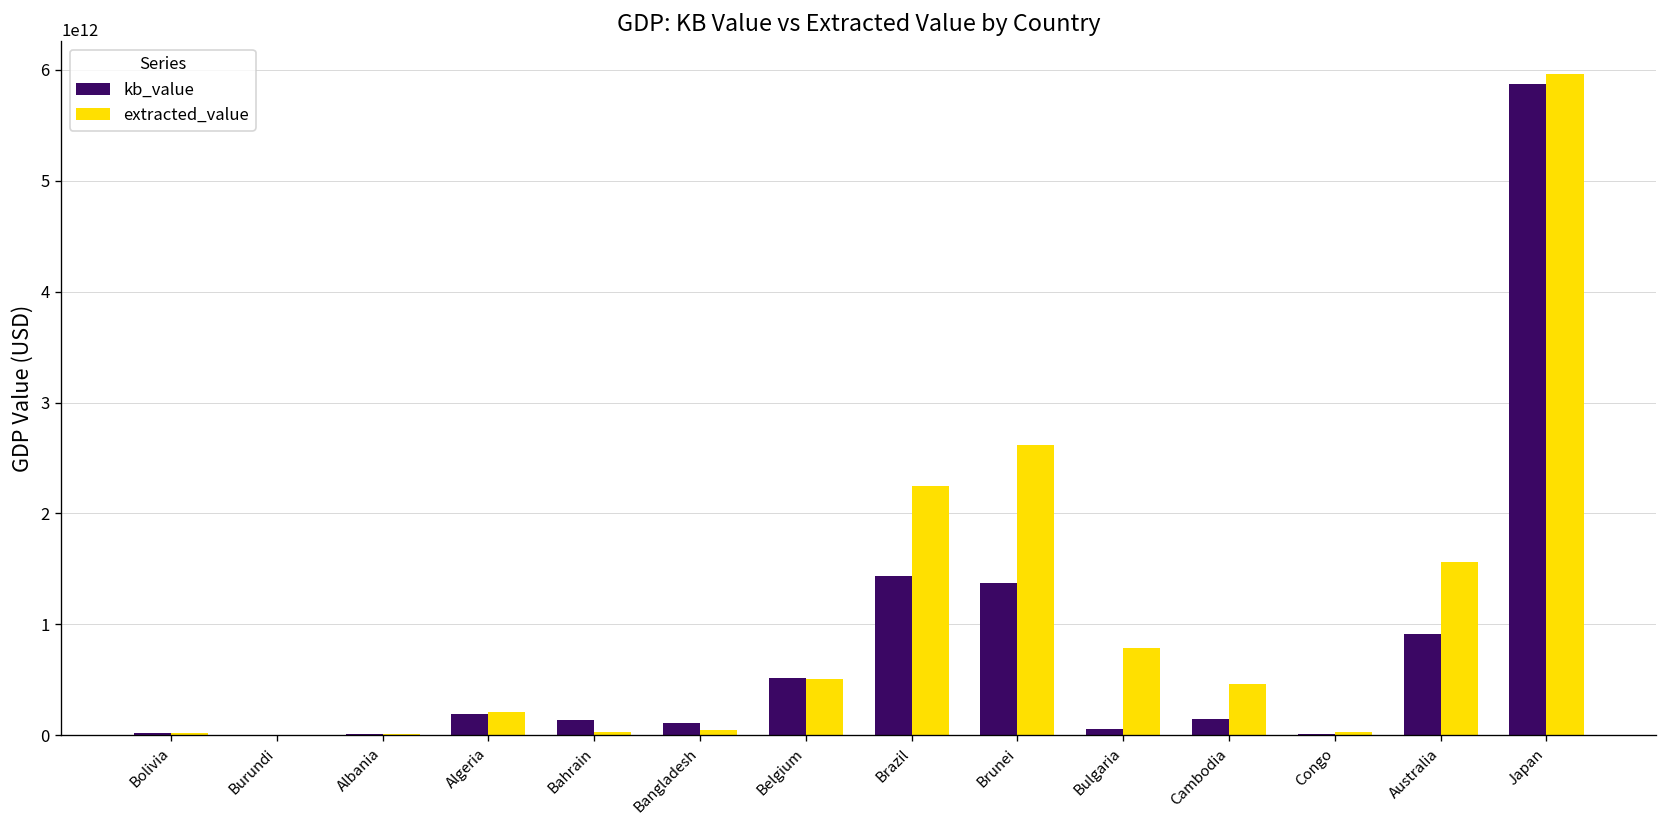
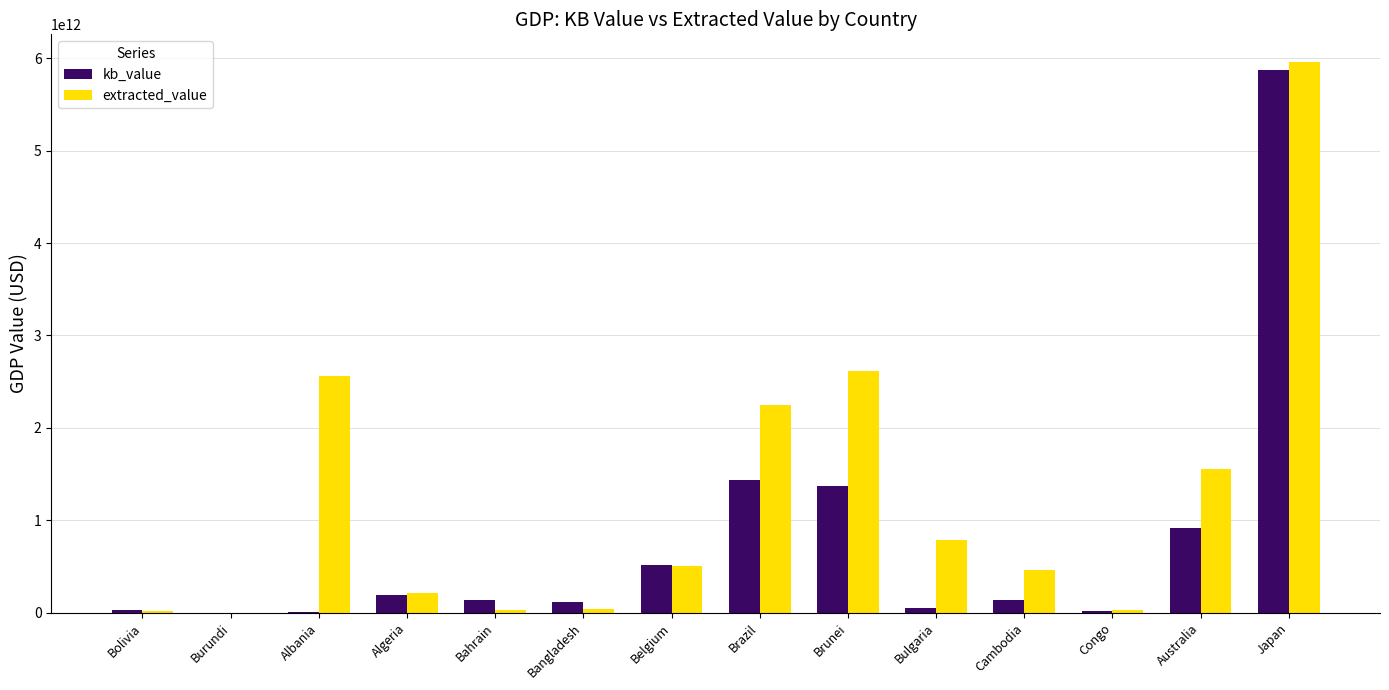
extracted_value, Albania: 0 -> 2600000000000
